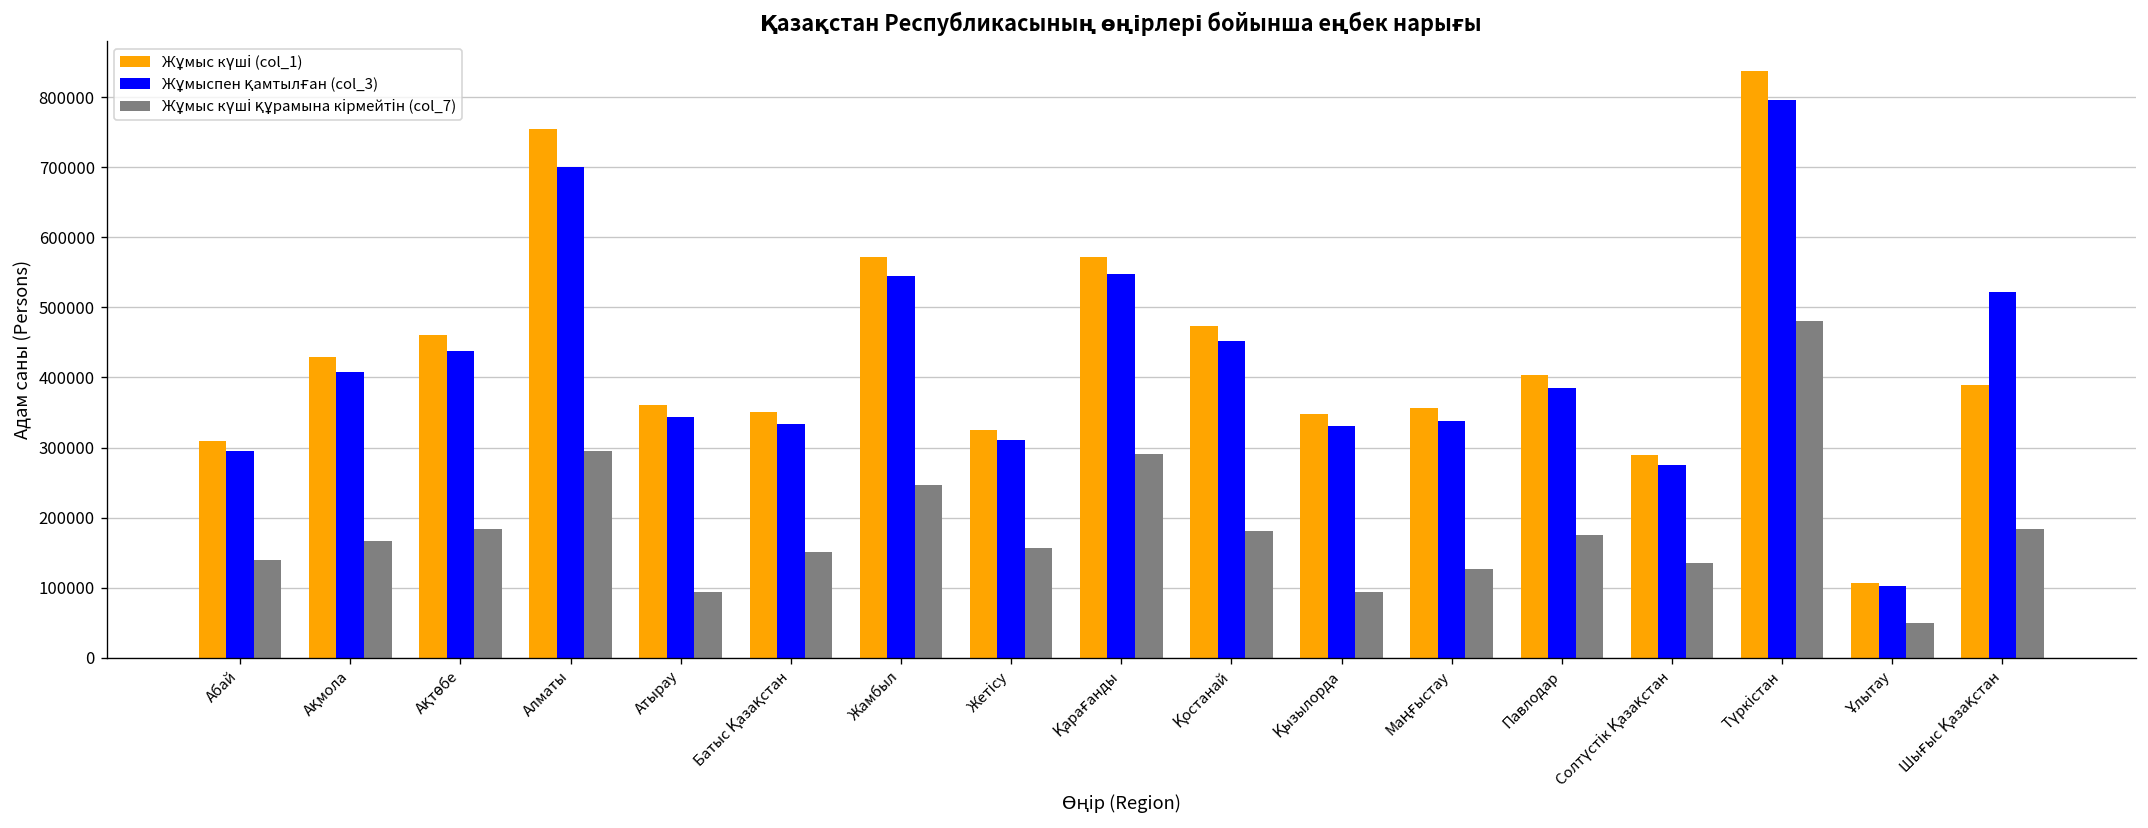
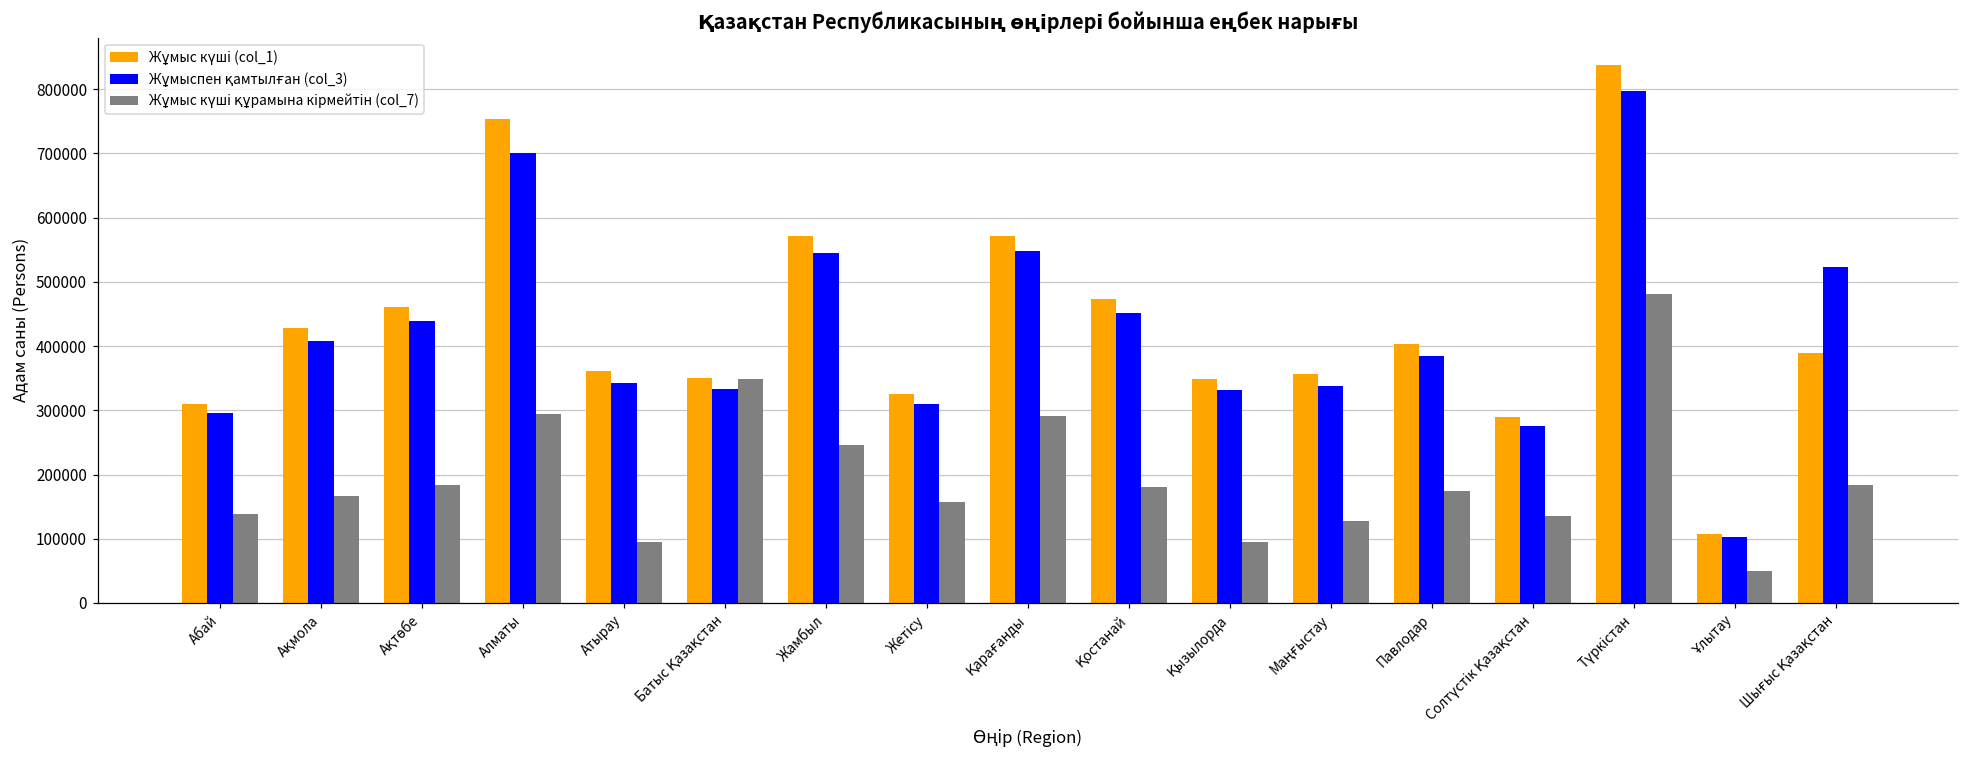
Жұмыс күші құрамына кірмейтін (col_7), Батыс Қазақстан: 150000 -> 350000
